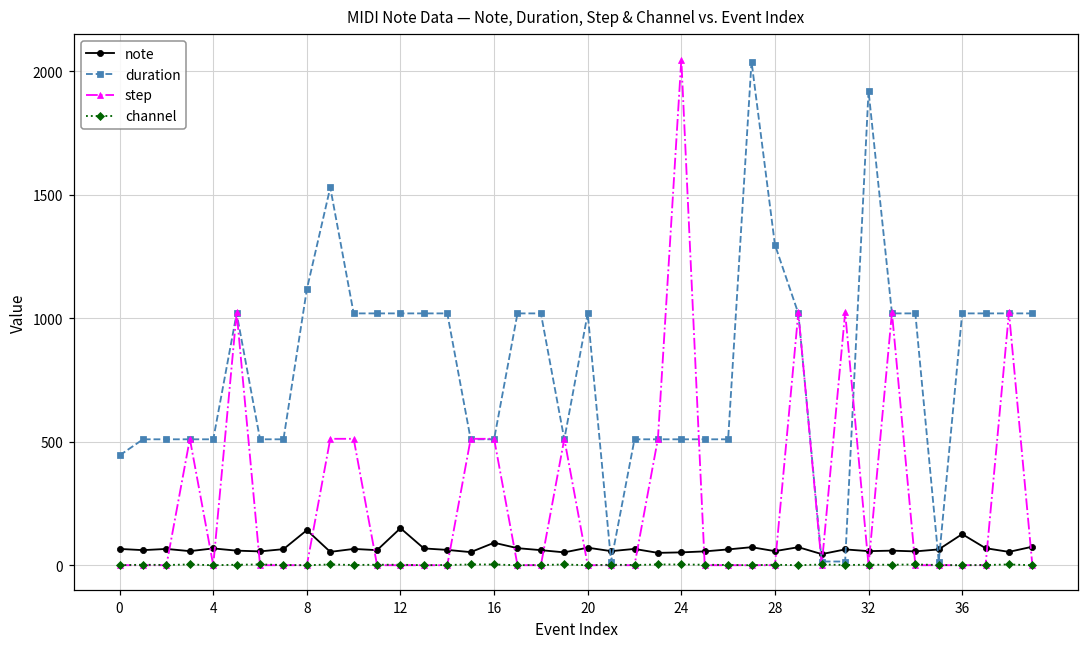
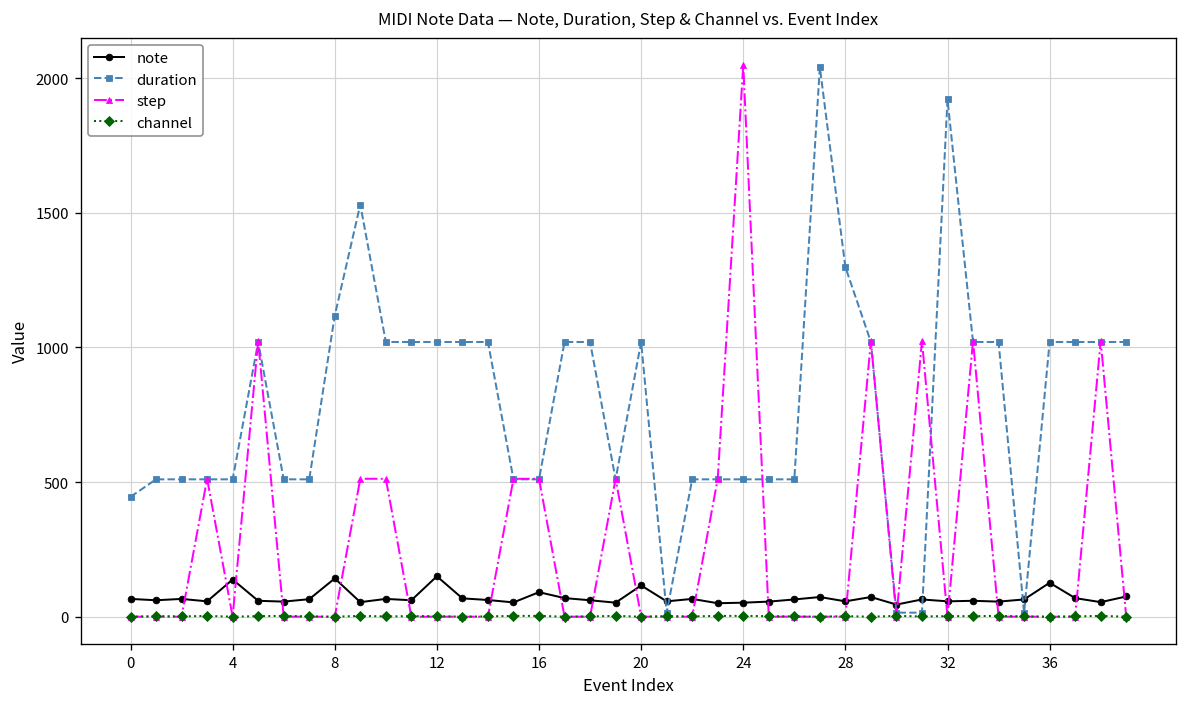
note, 4: 70 -> 140
note, 20: 70 -> 120
